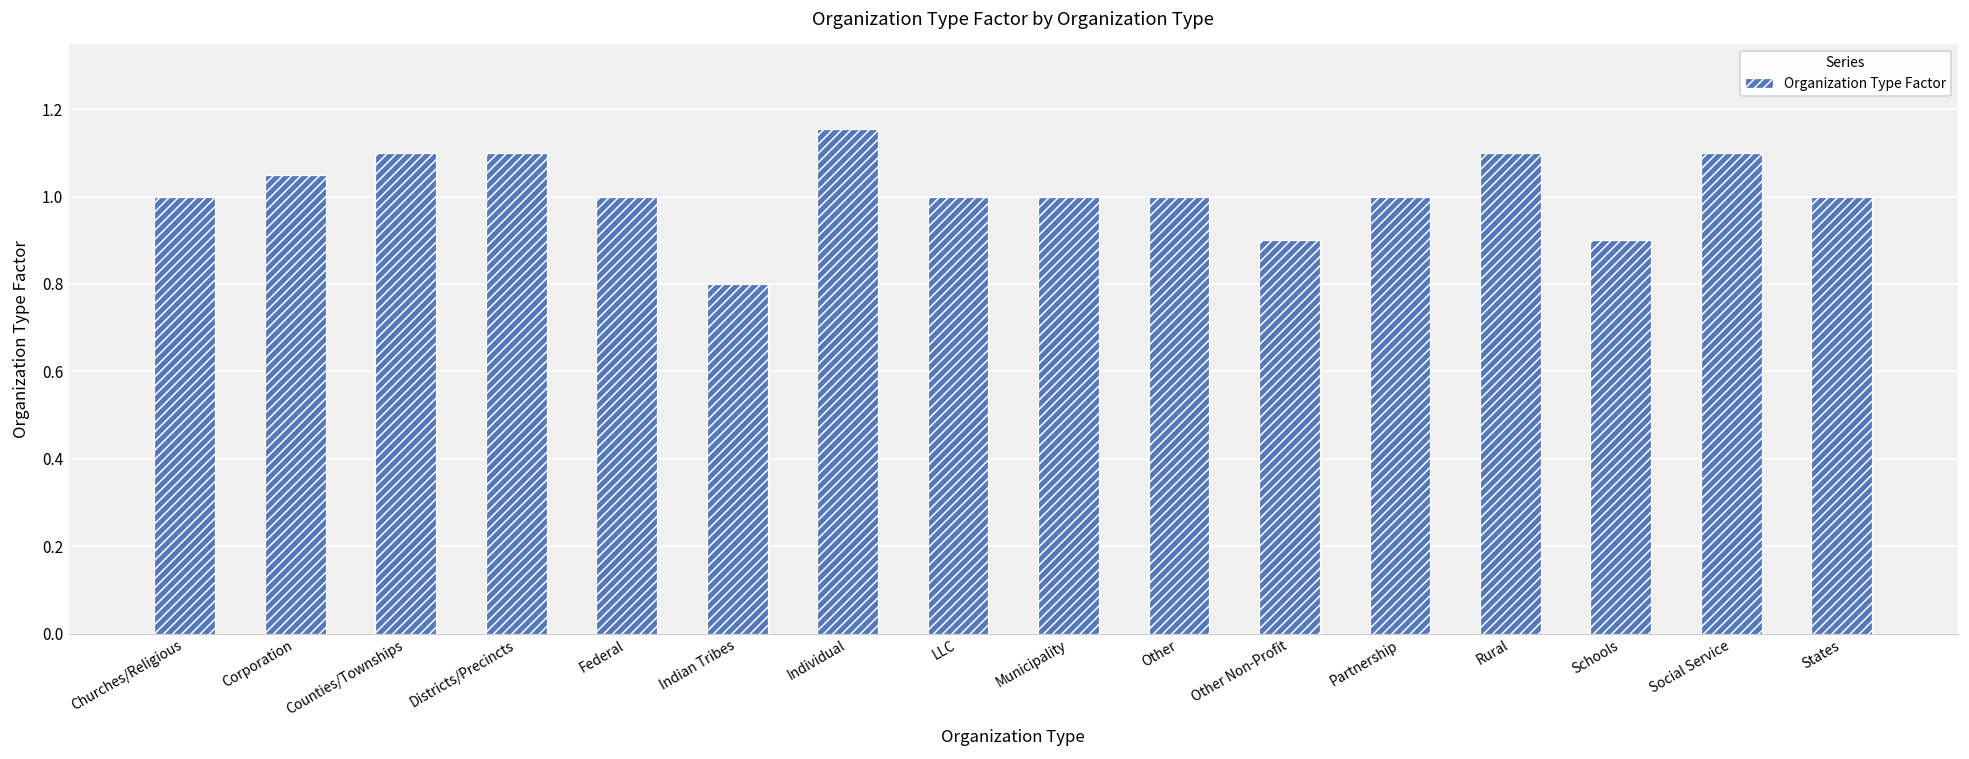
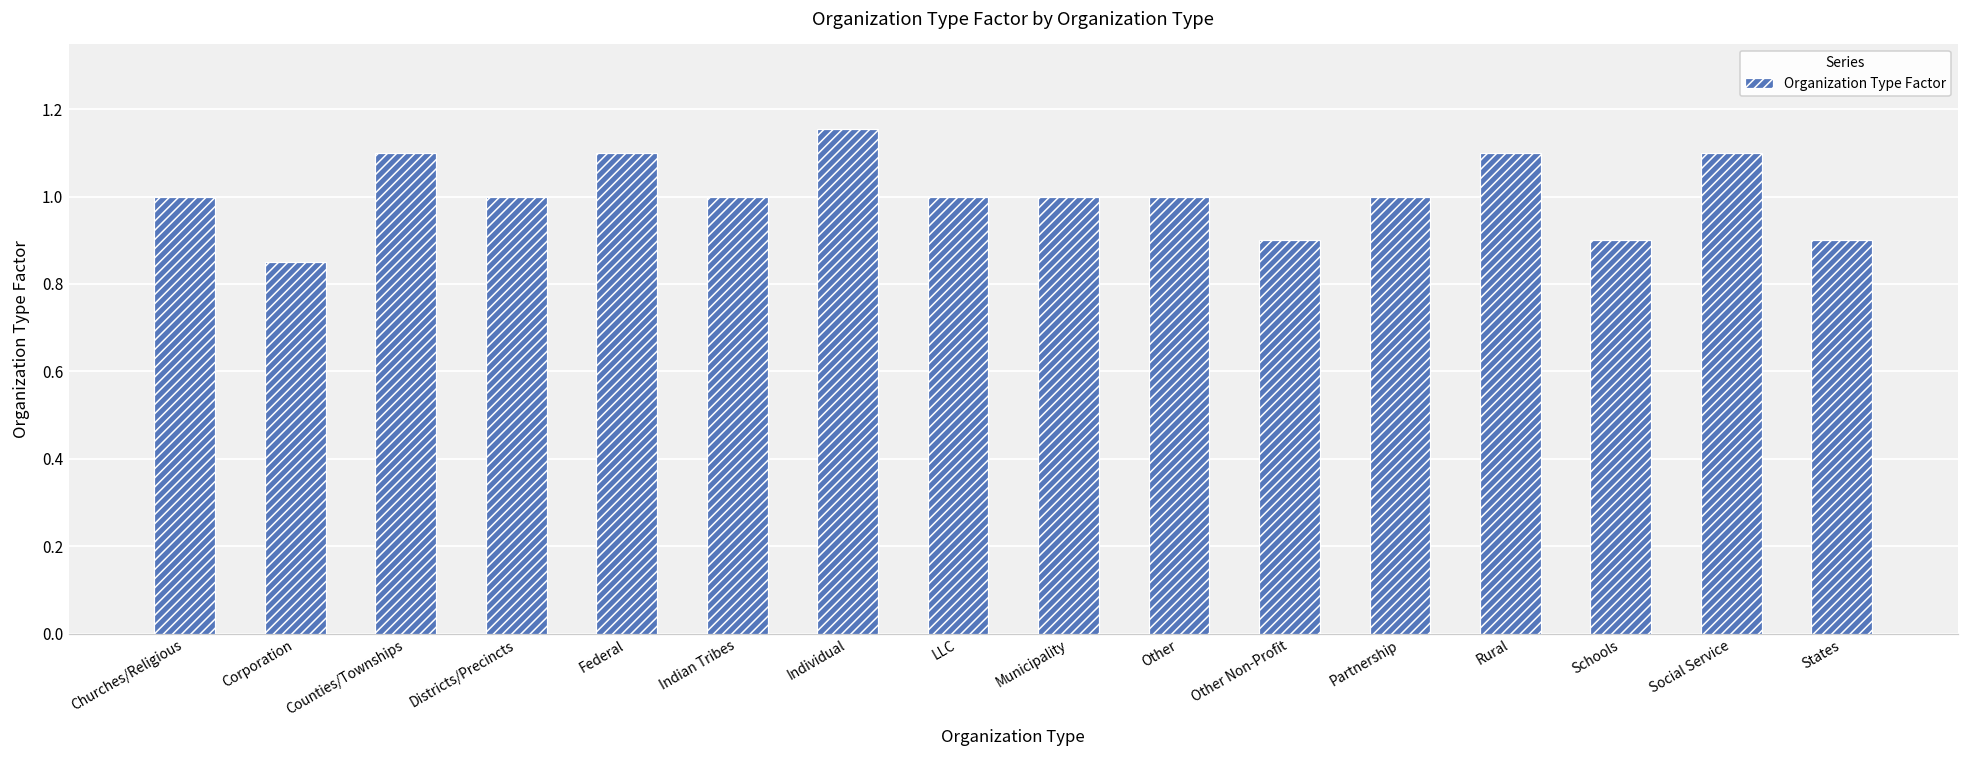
Corporation: 1.05 -> 0.85
Districts/Precincts: 1.1 -> 1.0
Federal: 1.0 -> 1.1
Indian Tribes: 0.8 -> 1.0
States: 1.0 -> 0.9
